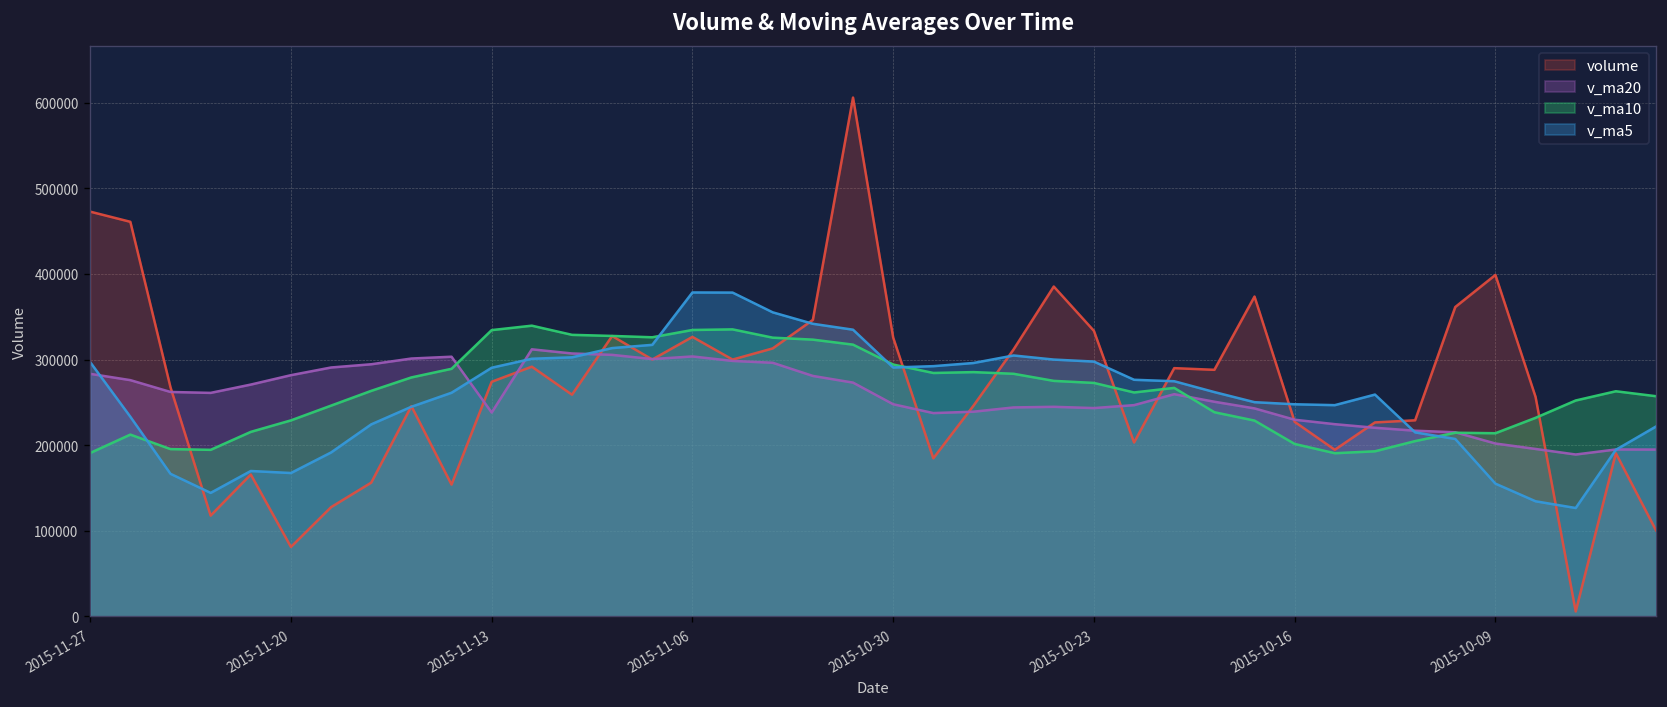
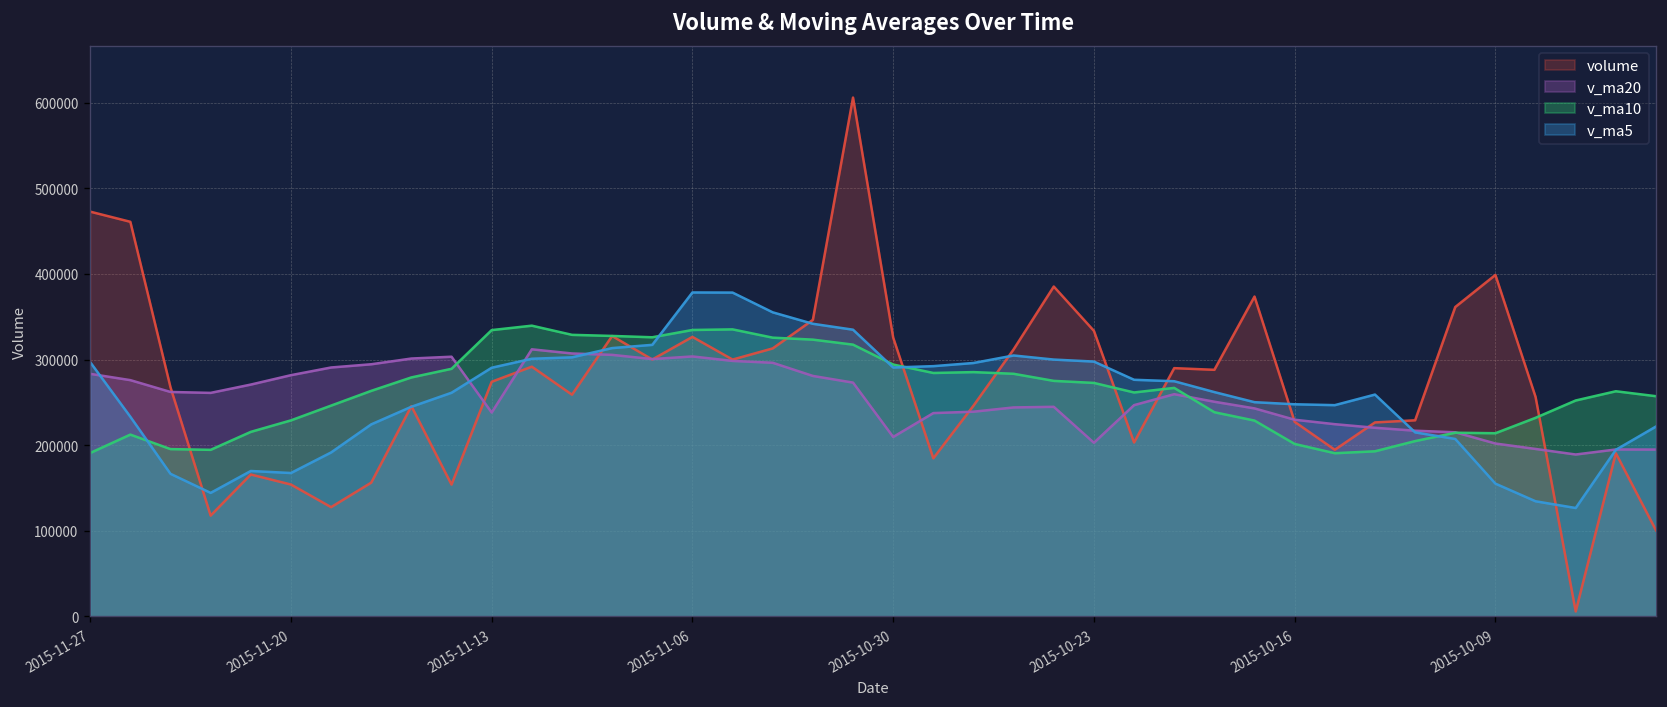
volume, 2015-11-20: 80000 -> 150000
v_ma20, 2015-10-30: 250000 -> 210000
v_ma20, 2015-10-23: 240000 -> 200000
